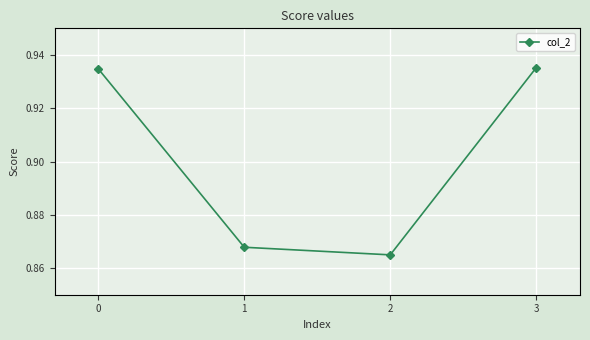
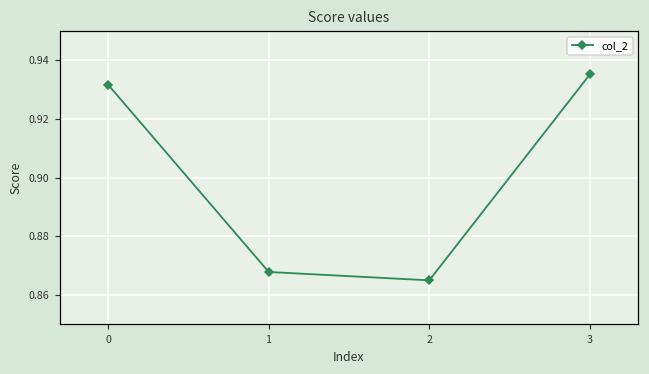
0: 0.935 -> 0.932
